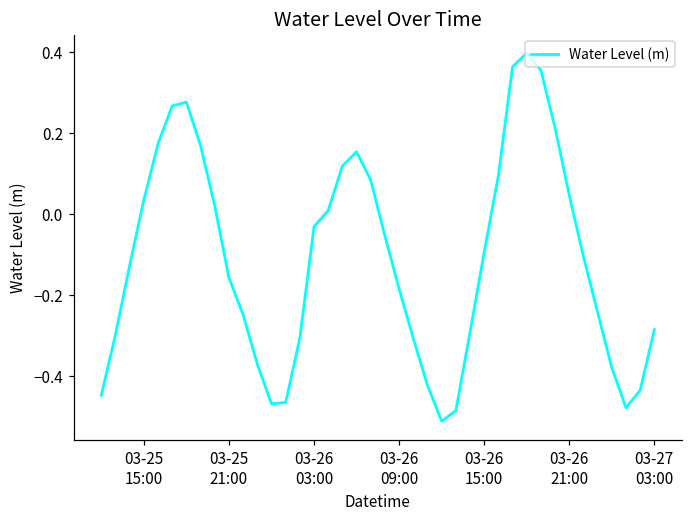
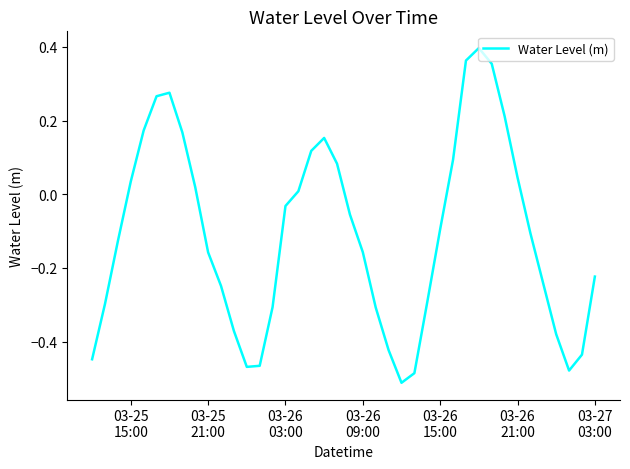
03-26 09:00: -0.19 -> -0.16
03-27 03:00: -0.29 -> -0.22
